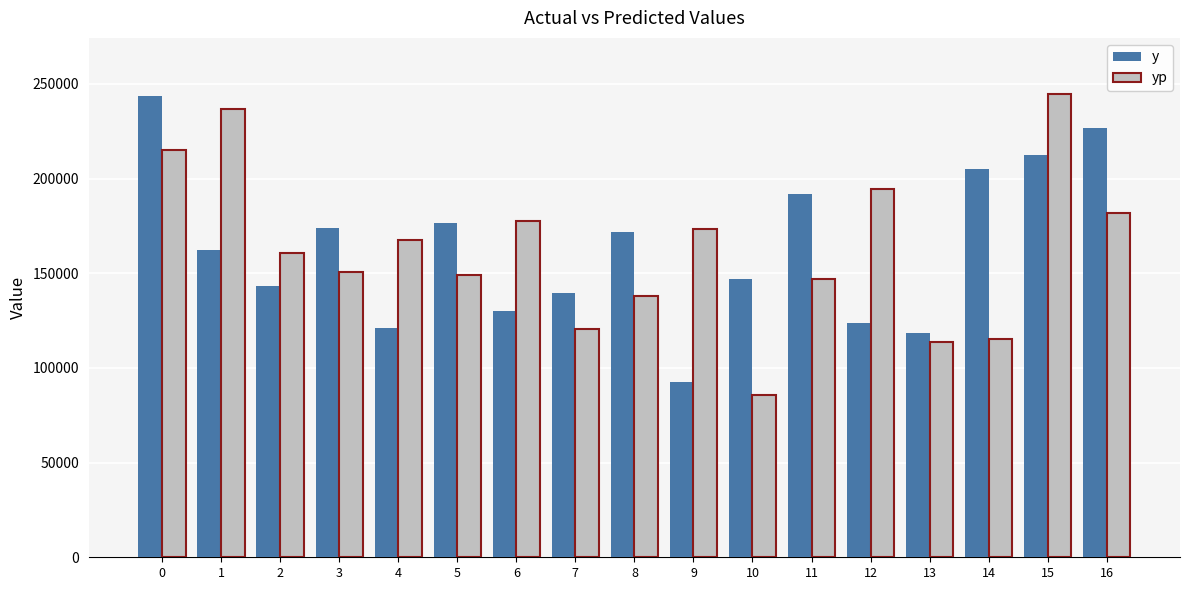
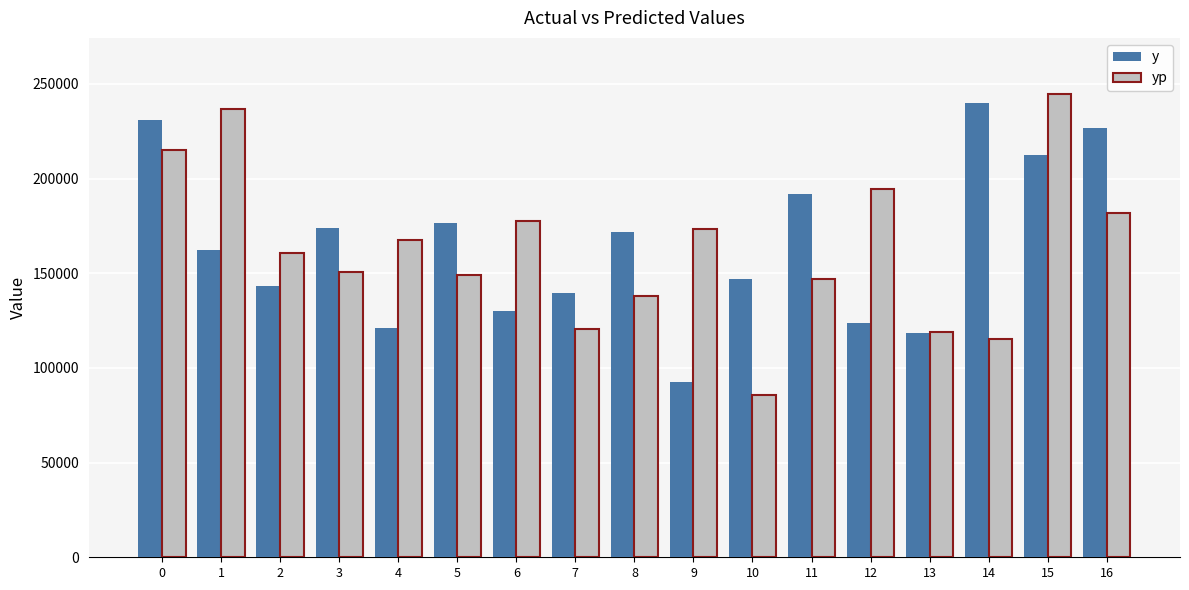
y, 0: 244000 -> 231000
yp, 13: 114000 -> 119000
y, 14: 205000 -> 240000
